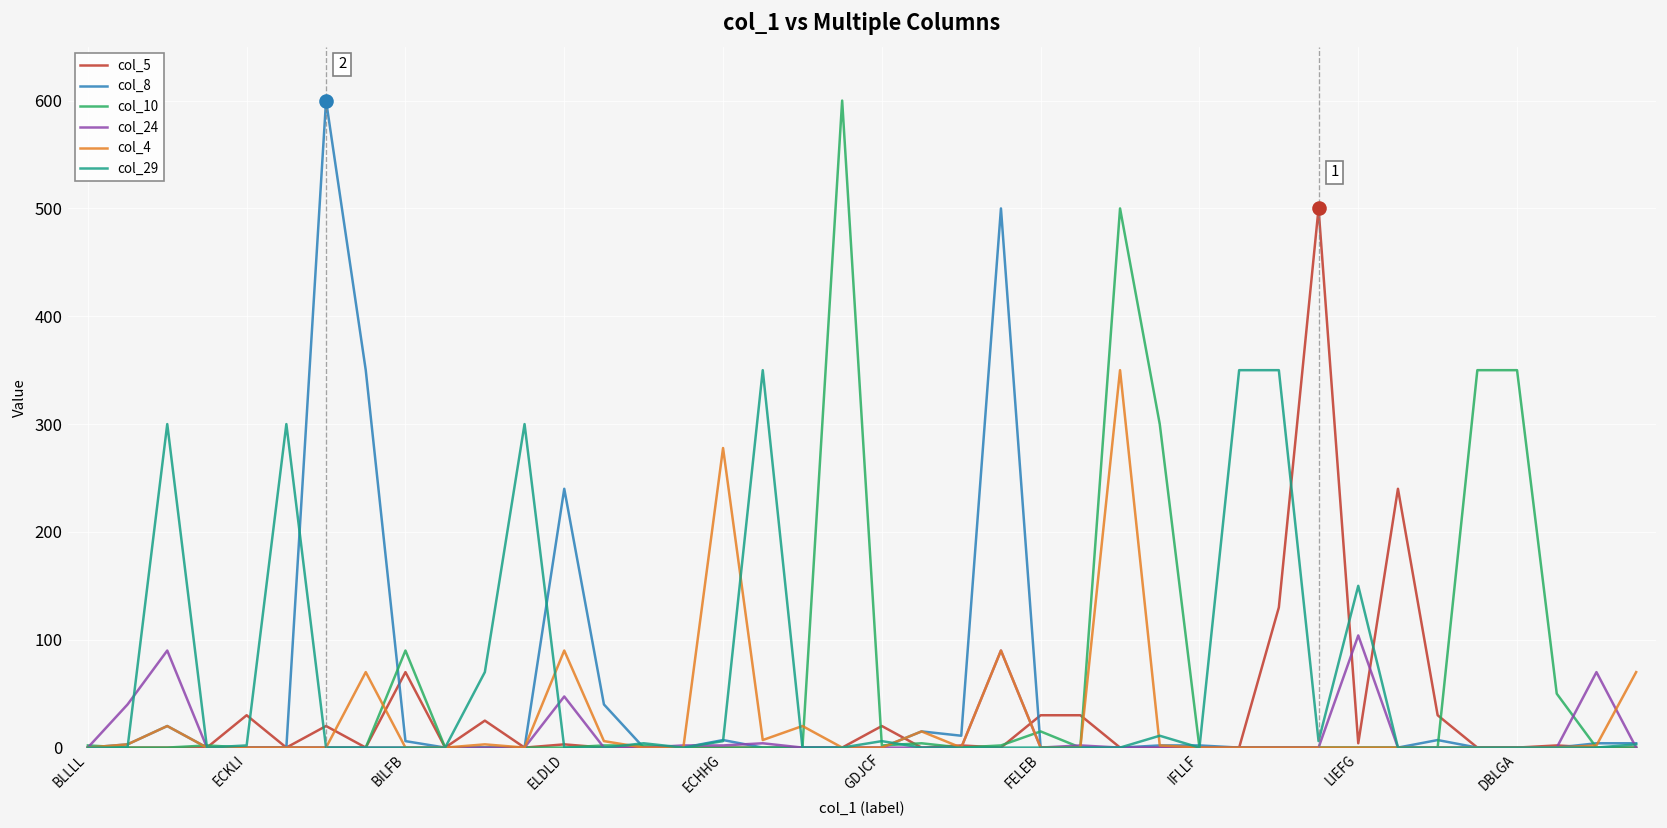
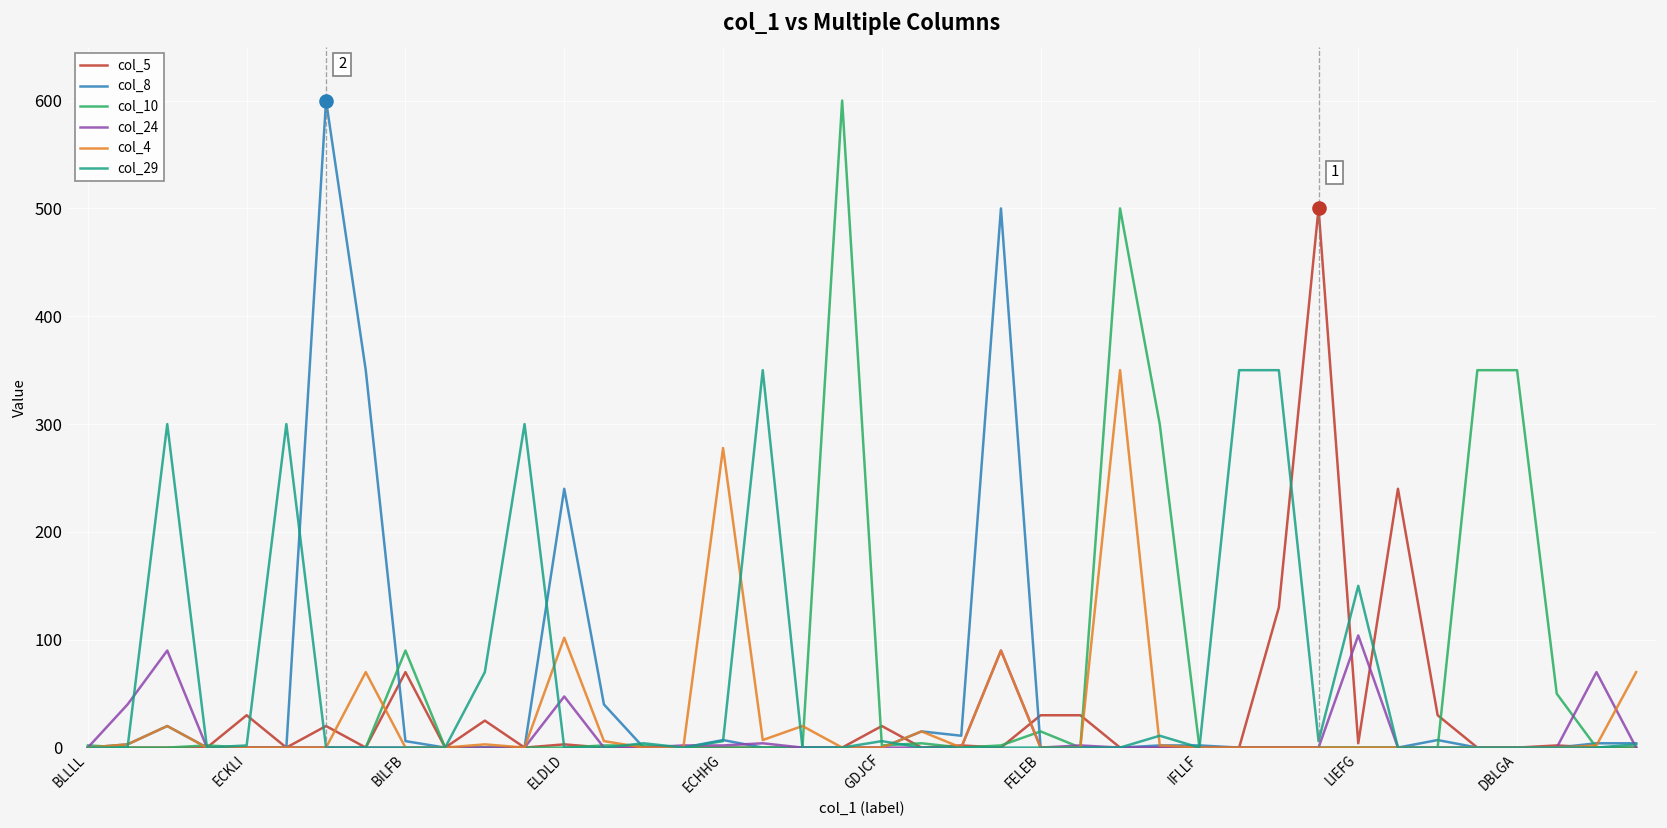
col_4, ELDLD: 90 -> 100
